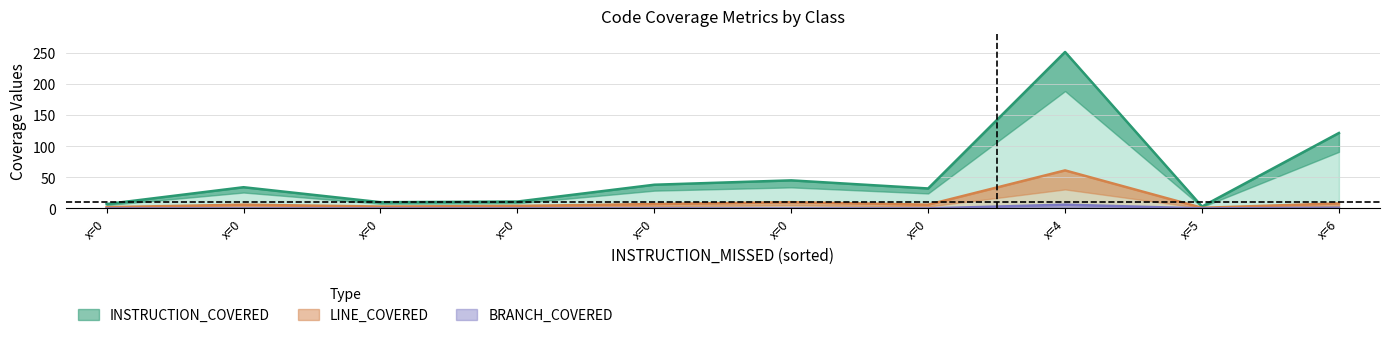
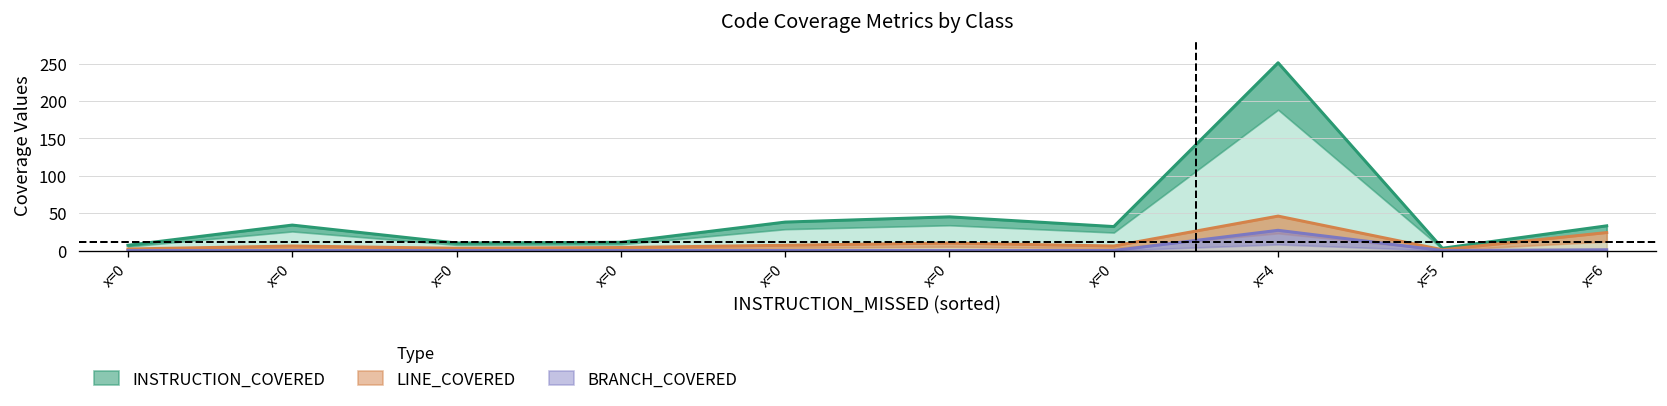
LINE_COVERED, x=4: 60 -> 50
BRANCH_COVERED, x=4: 10 -> 30
INSTRUCTION_COVERED, x=6: 120 -> 30
LINE_COVERED, x=6: 10 -> 20
